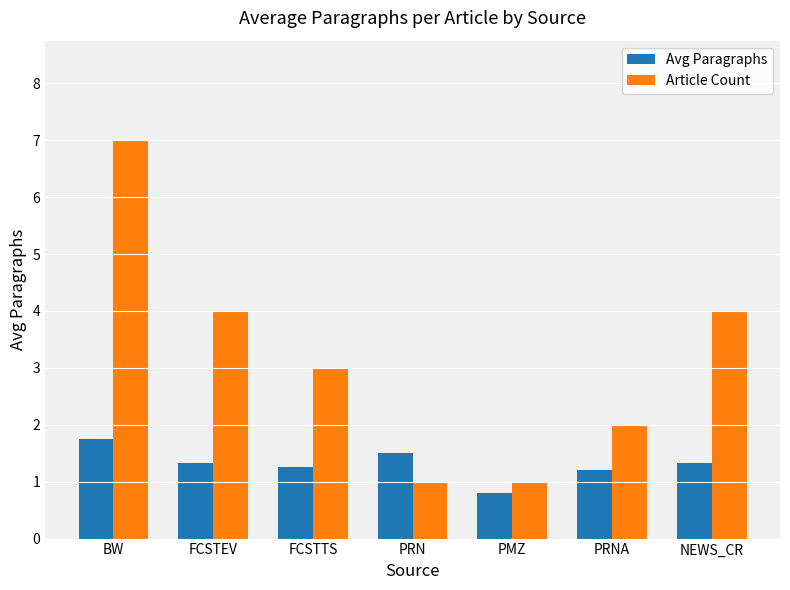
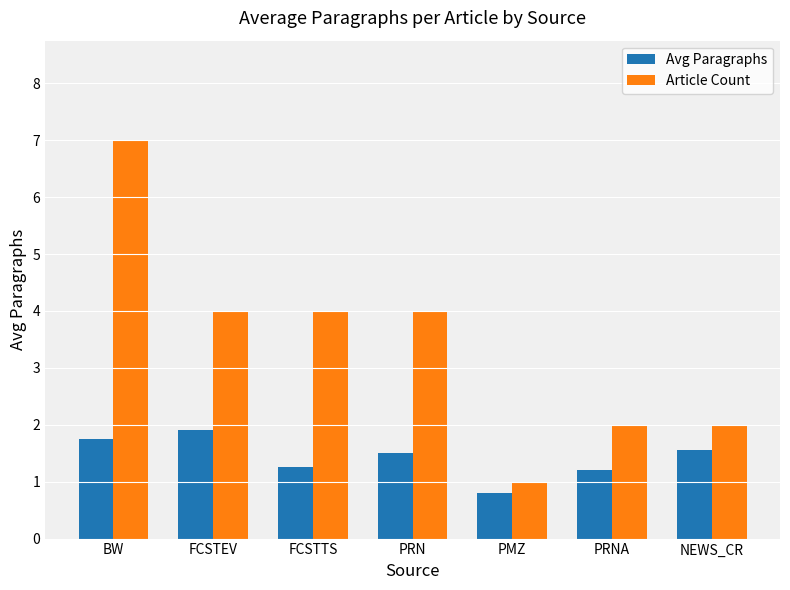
Avg Paragraphs, FCSTEV: 1.3 -> 1.9
Article Count, FCSTTS: 3 -> 4
Article Count, PRN: 1 -> 4
Avg Paragraphs, NEWS_CR: 1.3 -> 1.6
Article Count, NEWS_CR: 4 -> 2
